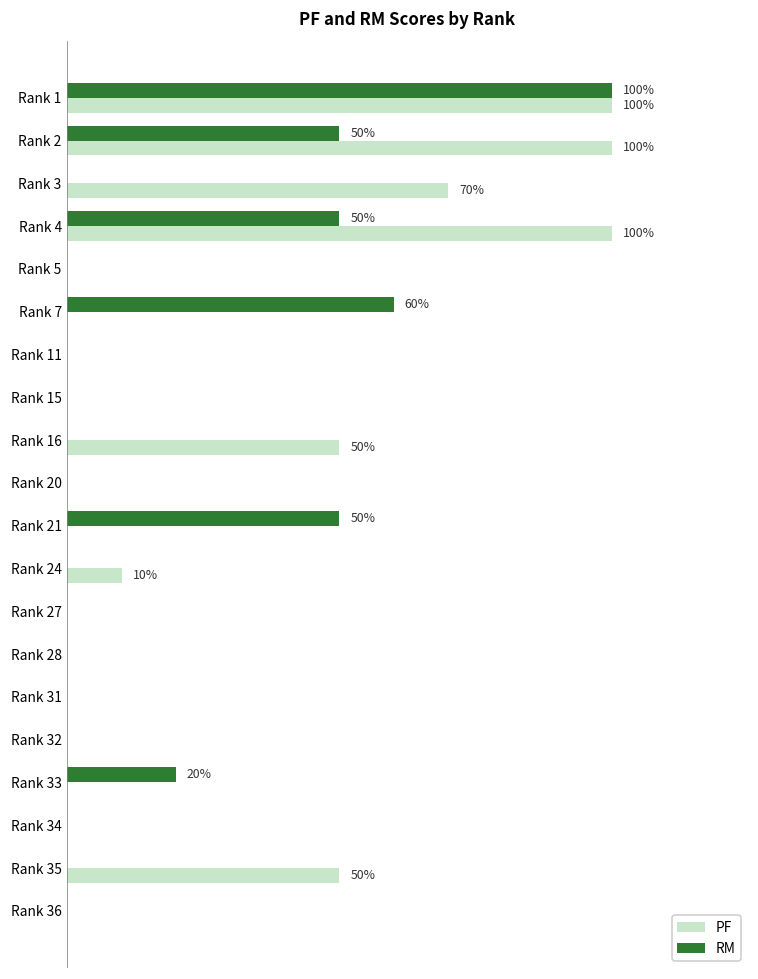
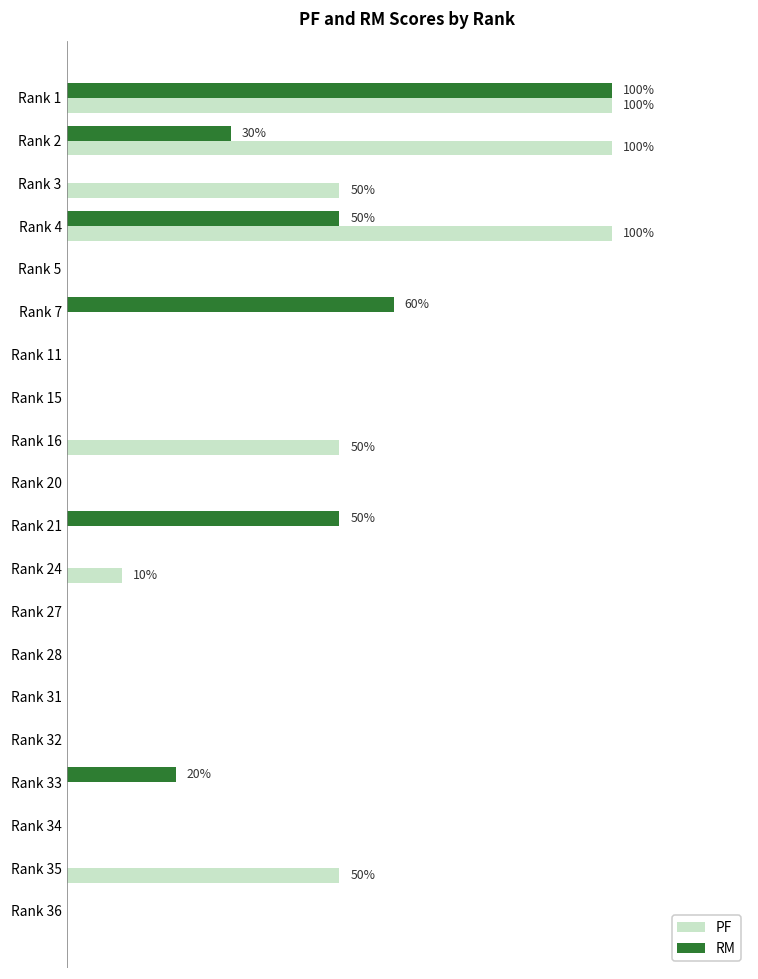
RM, Rank 2: 50% -> 30%
PF, Rank 3: 70% -> 50%
